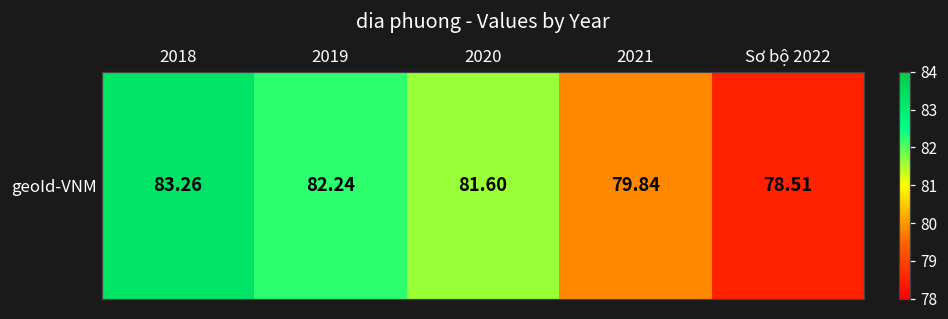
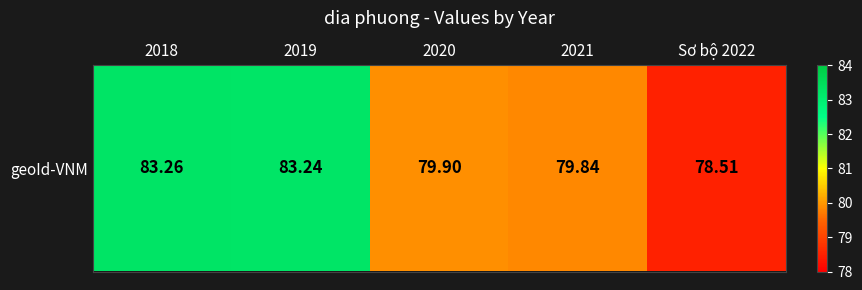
geoId-VNM, 2019: 82.24 -> 83.24
geoId-VNM, 2020: 81.60 -> 79.90
